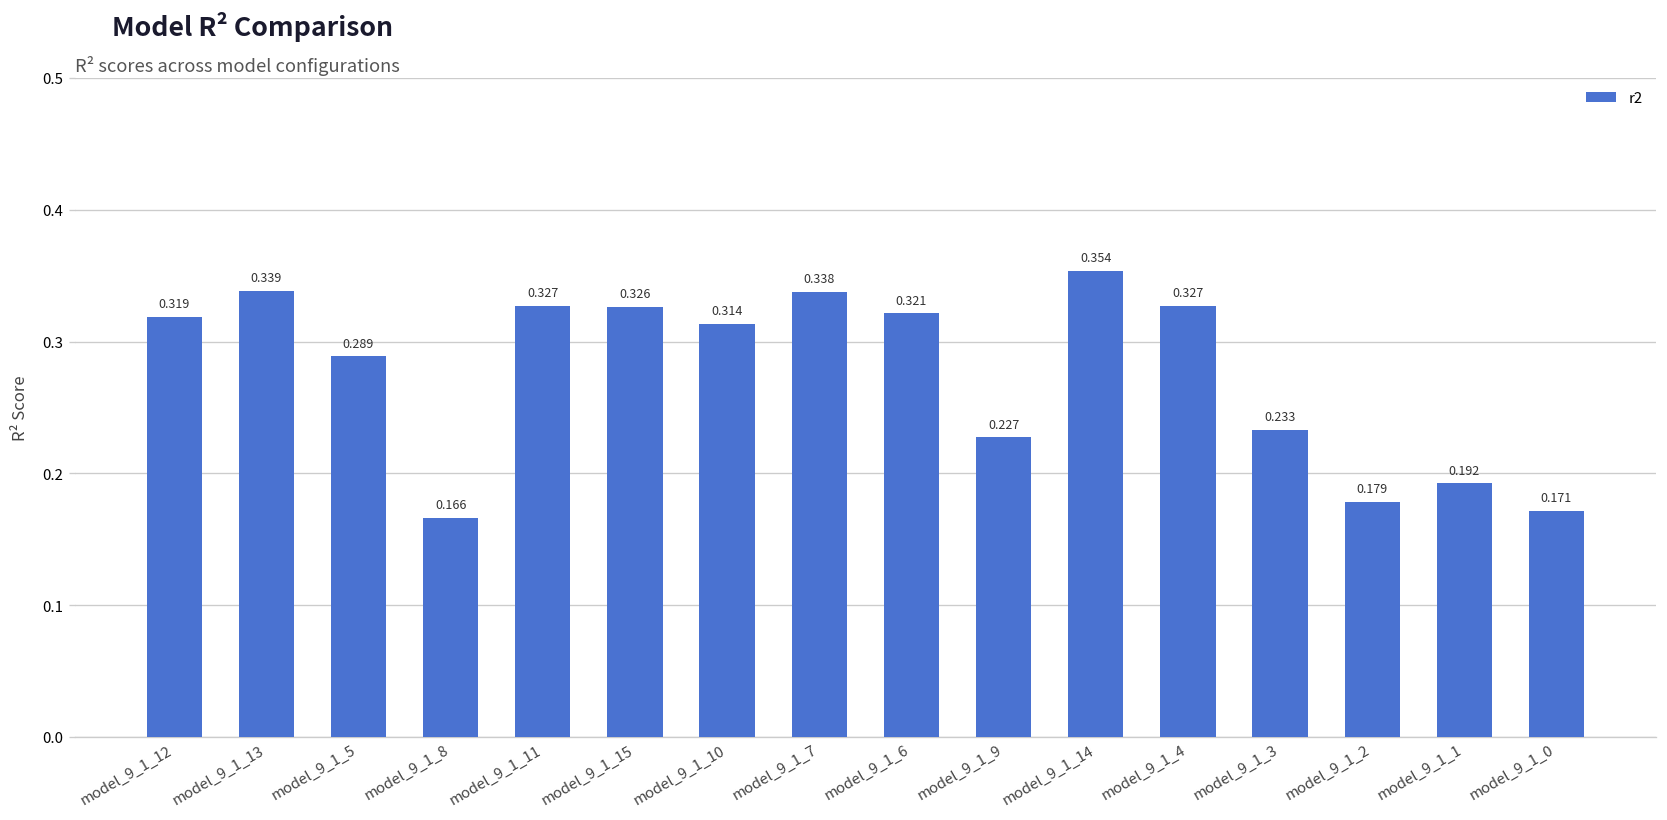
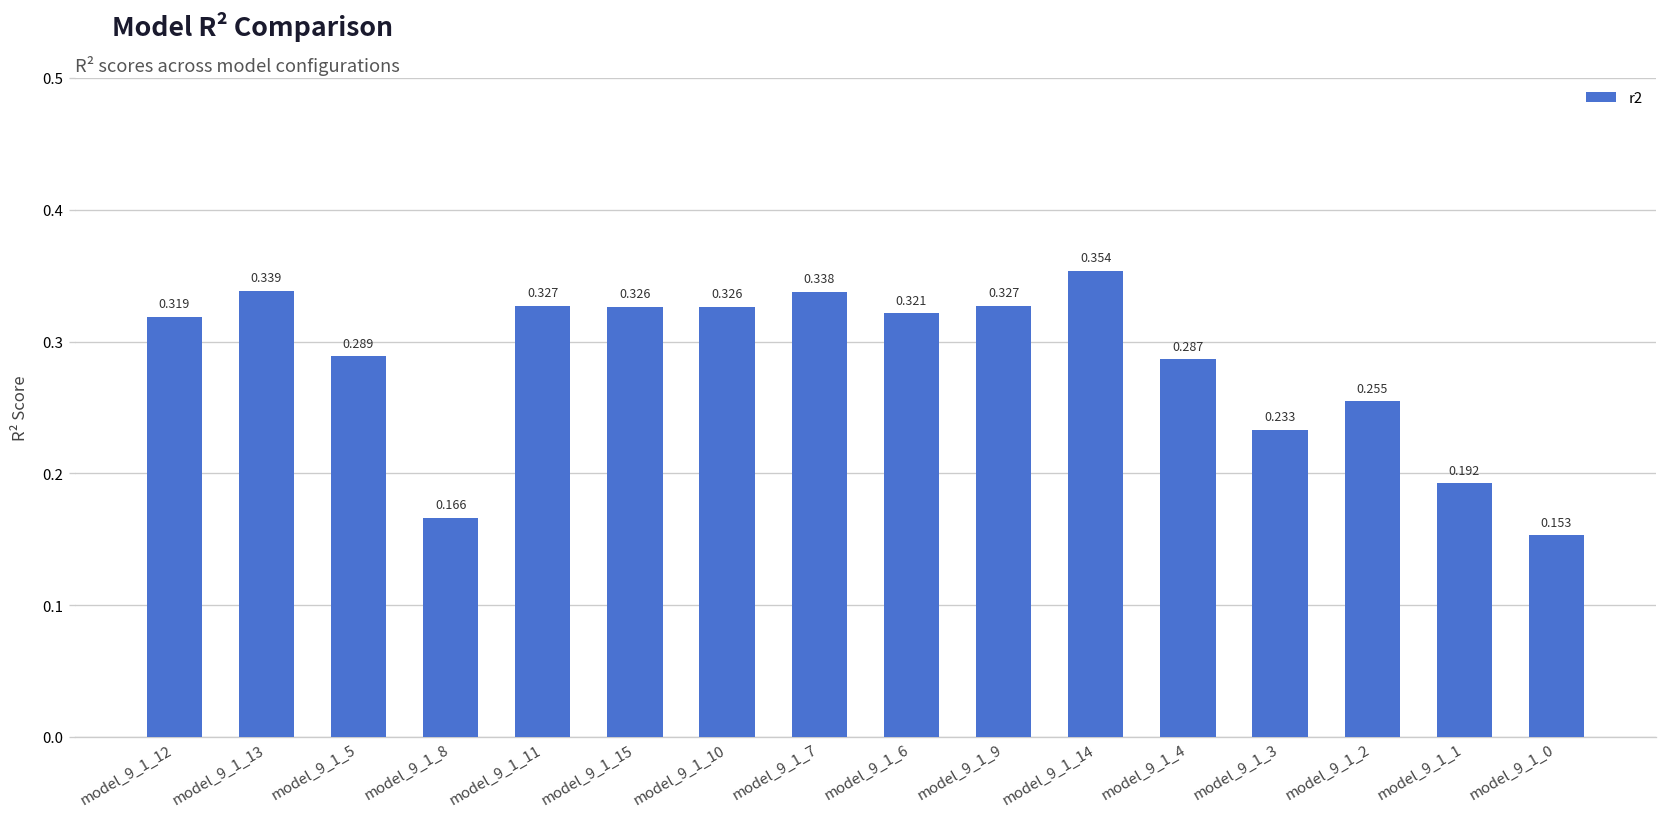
model_9_1_10: 0.314 -> 0.326
model_9_1_9: 0.227 -> 0.327
model_9_1_4: 0.327 -> 0.287
model_9_1_2: 0.179 -> 0.255
model_9_1_0: 0.171 -> 0.153
